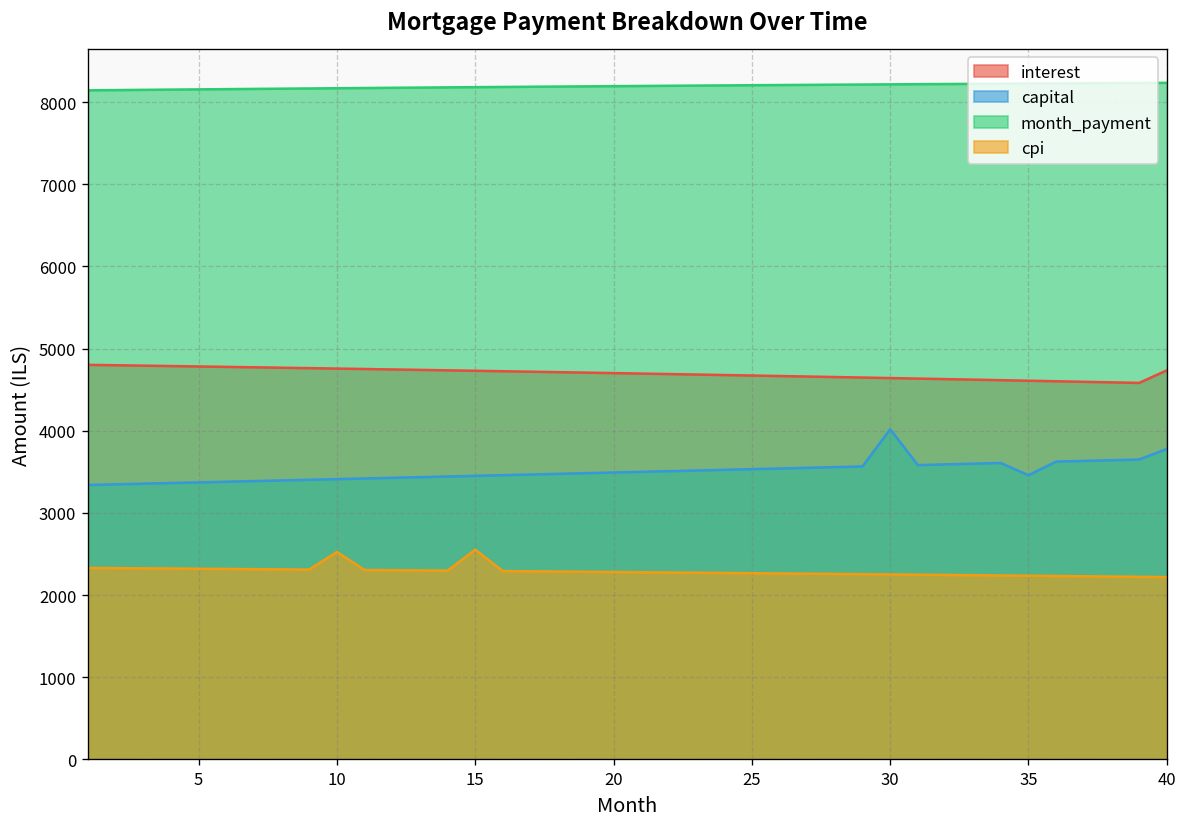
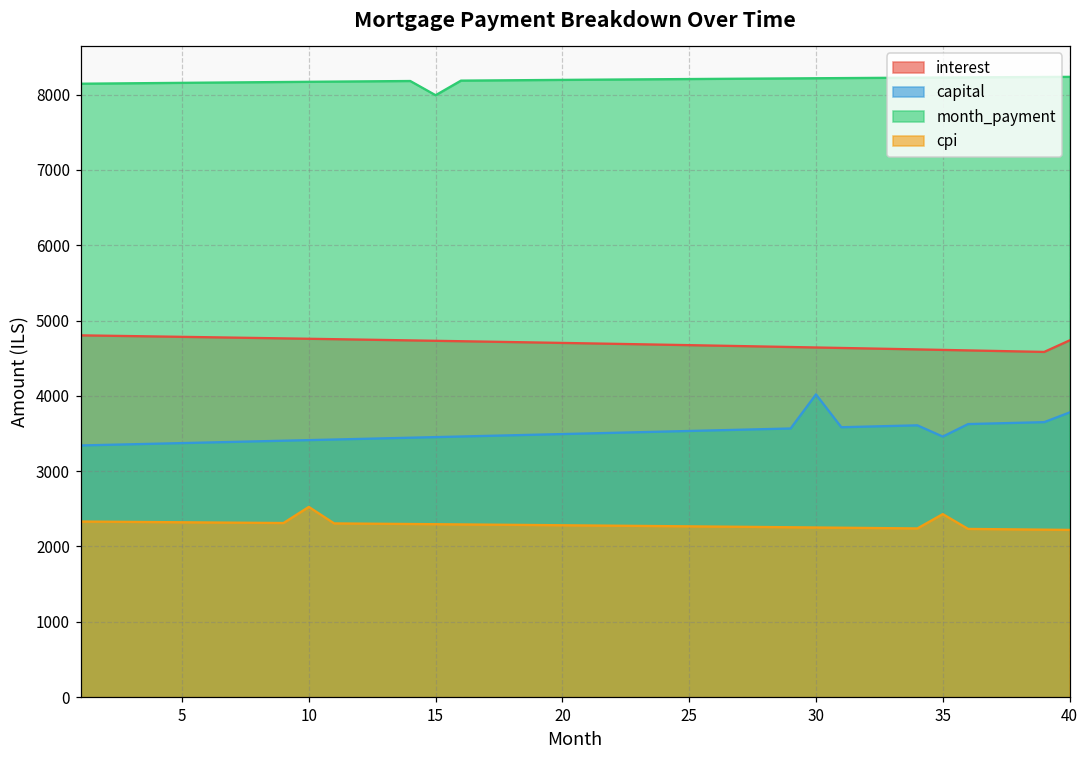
month_payment, 15: 8200 -> 8000
cpi, 15: 2600 -> 2300
cpi, 35: 2200 -> 2400
